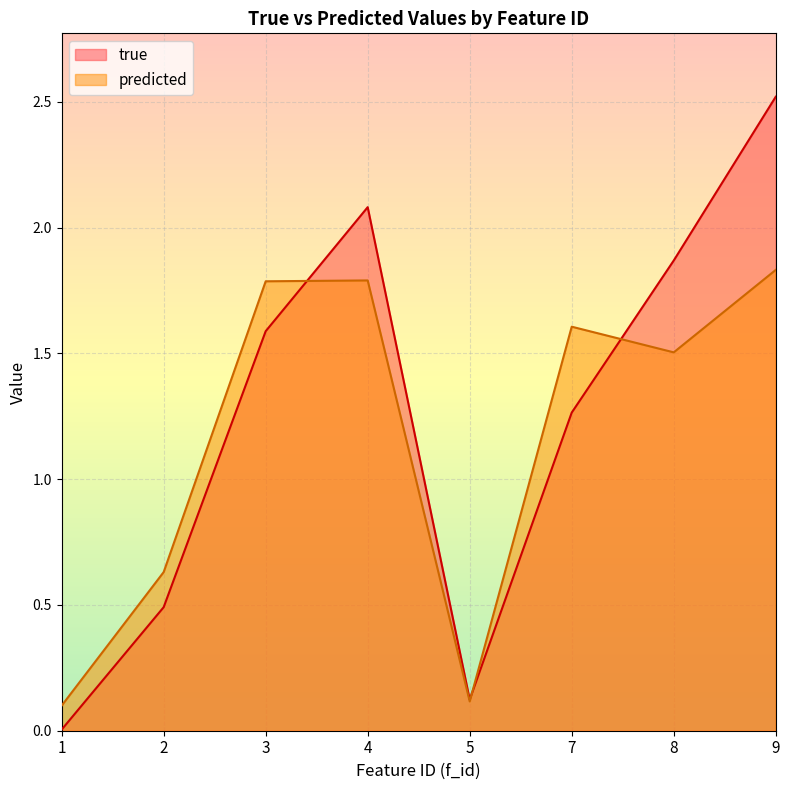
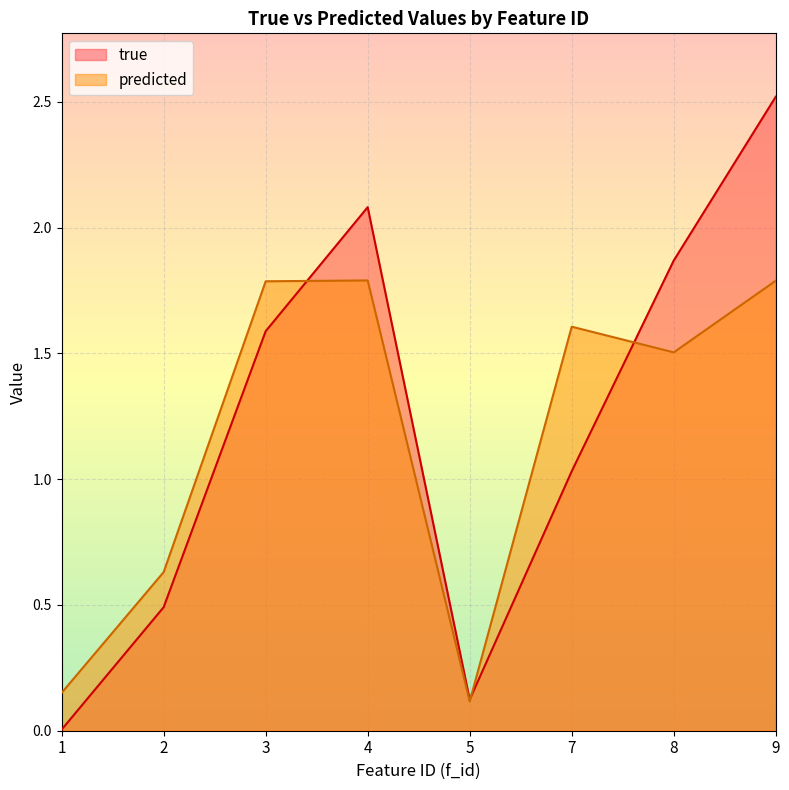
predicted, 1: 0.10 -> 0.15
true, 7: 1.26 -> 1.03
predicted, 9: 1.83 -> 1.79
